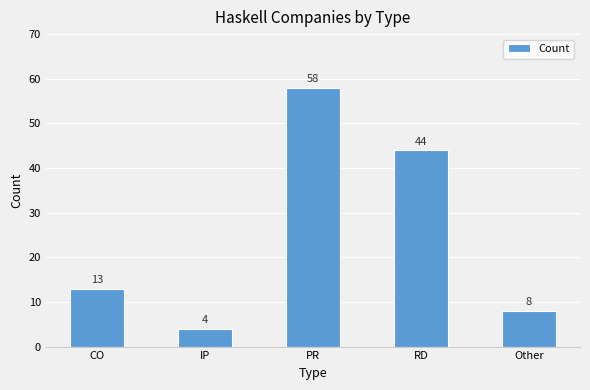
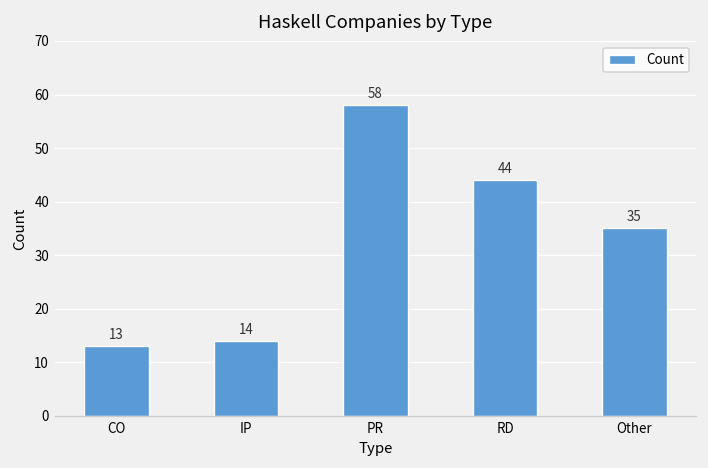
IP: 4 -> 14
Other: 8 -> 35
